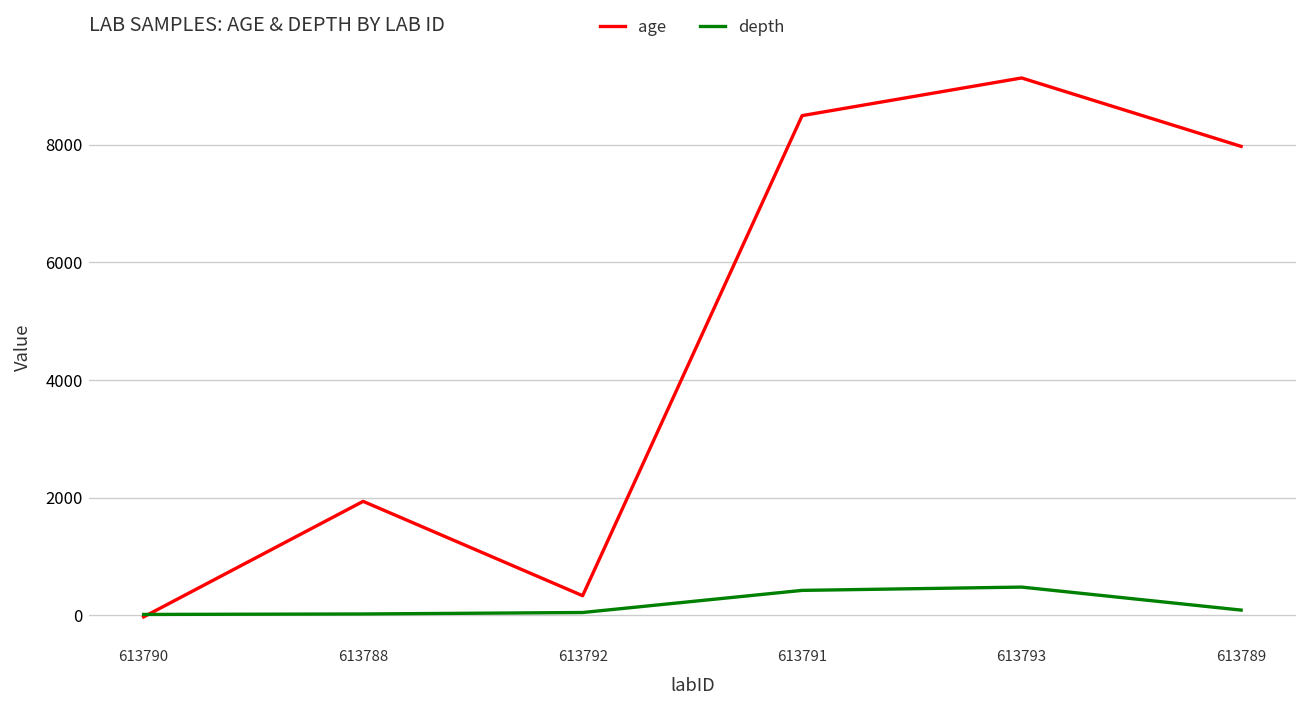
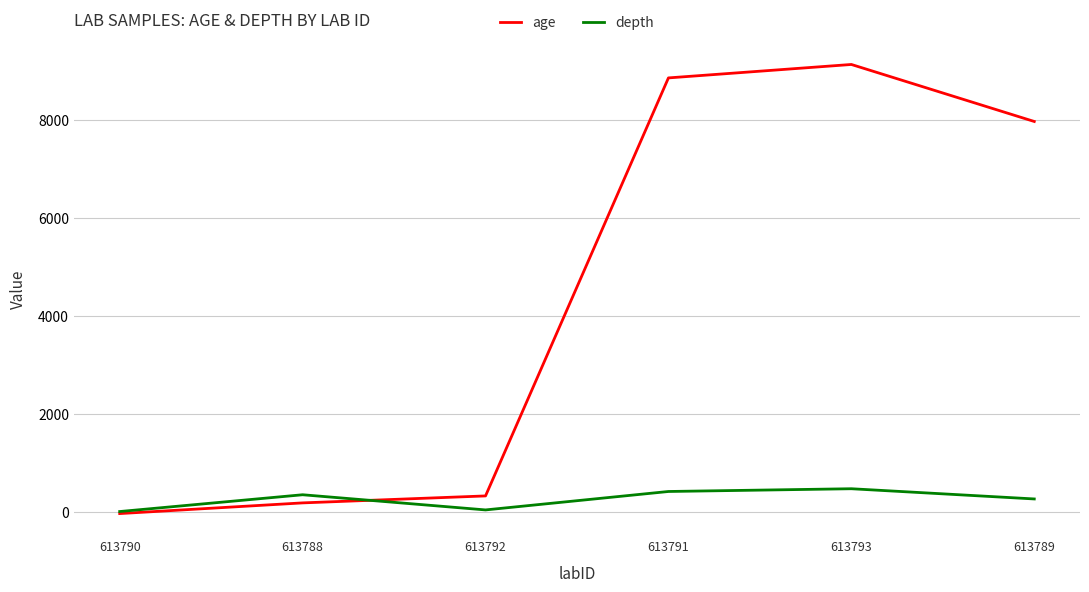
age, 613788: 1900 -> 200
depth, 613788: 0 -> 400
age, 613791: 8500 -> 8900
depth, 613789: 100 -> 300
